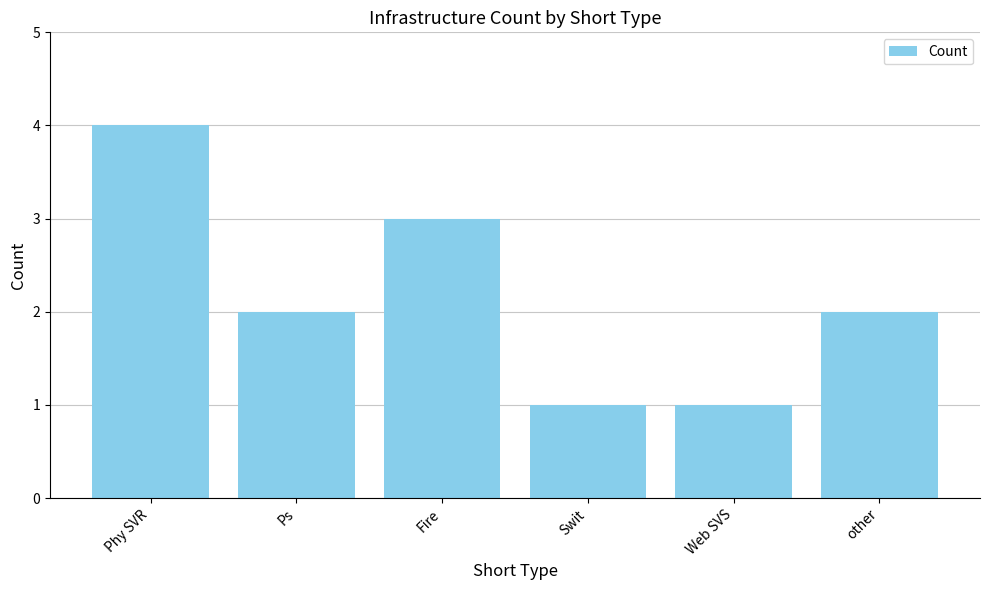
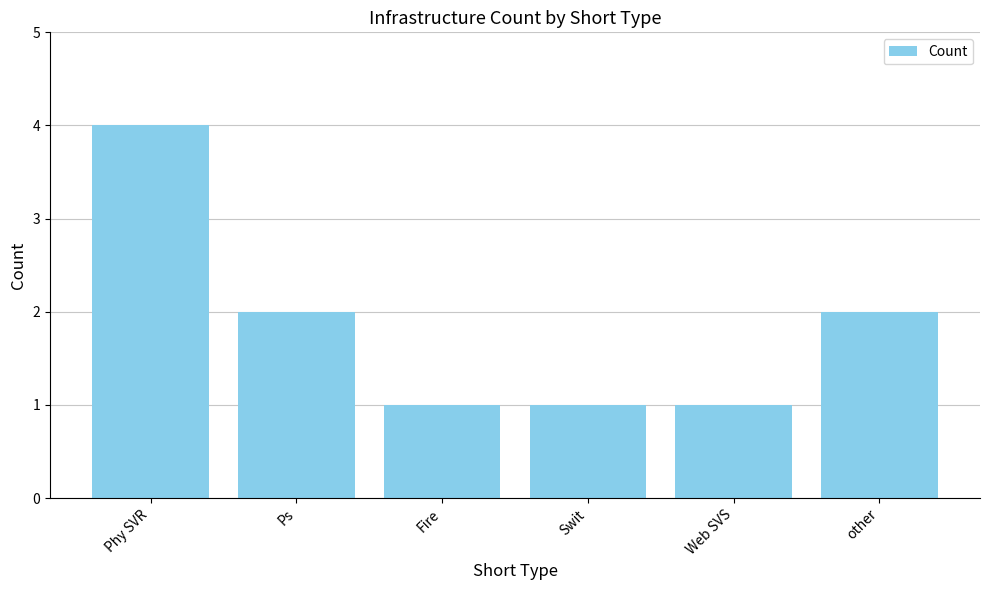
Fire: 3 -> 1
